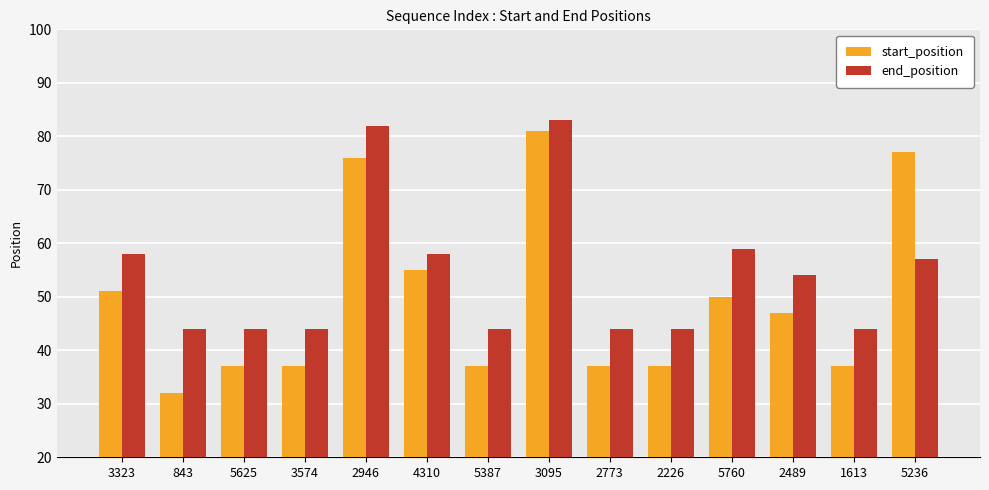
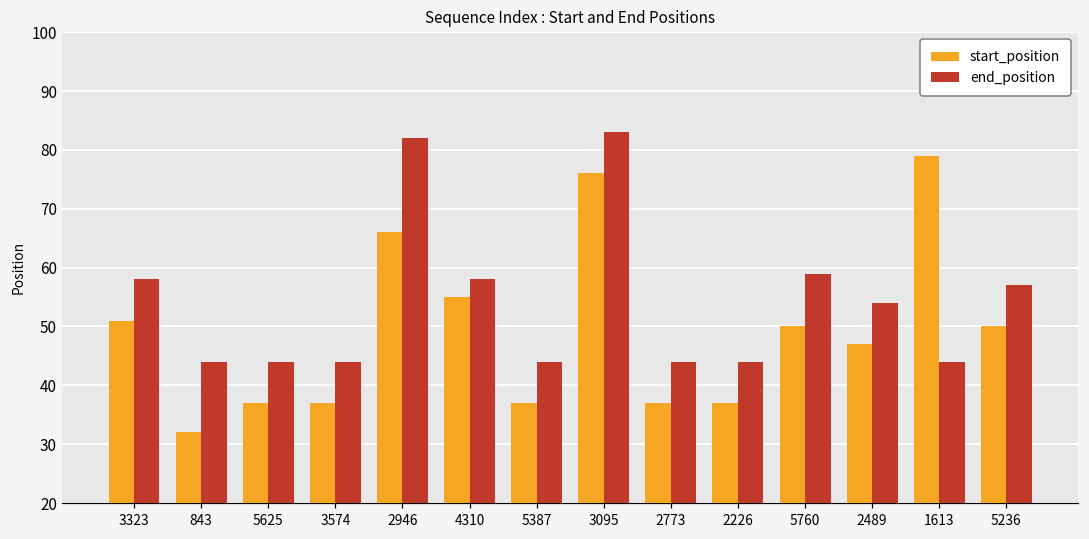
start_position, 2946: 76 -> 66
start_position, 3095: 81 -> 76
start_position, 1613: 37 -> 79
start_position, 5236: 77 -> 50
